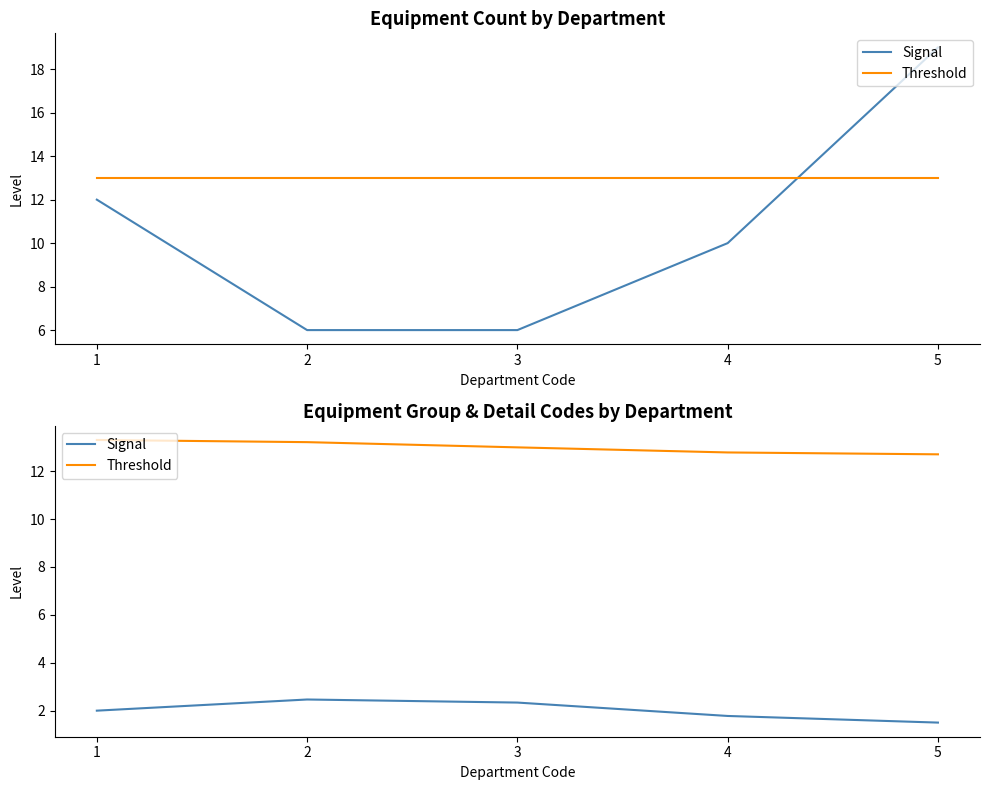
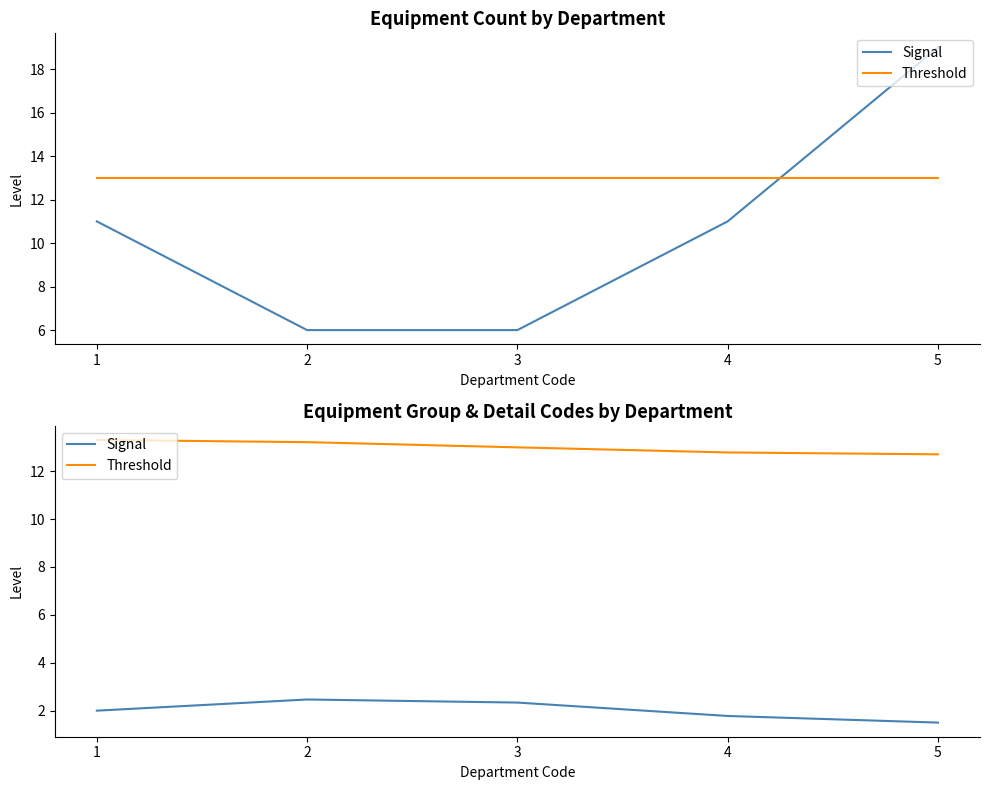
Equipment Count by Department, Signal, 1: 12 -> 11
Equipment Count by Department, Signal, 4: 10 -> 11
